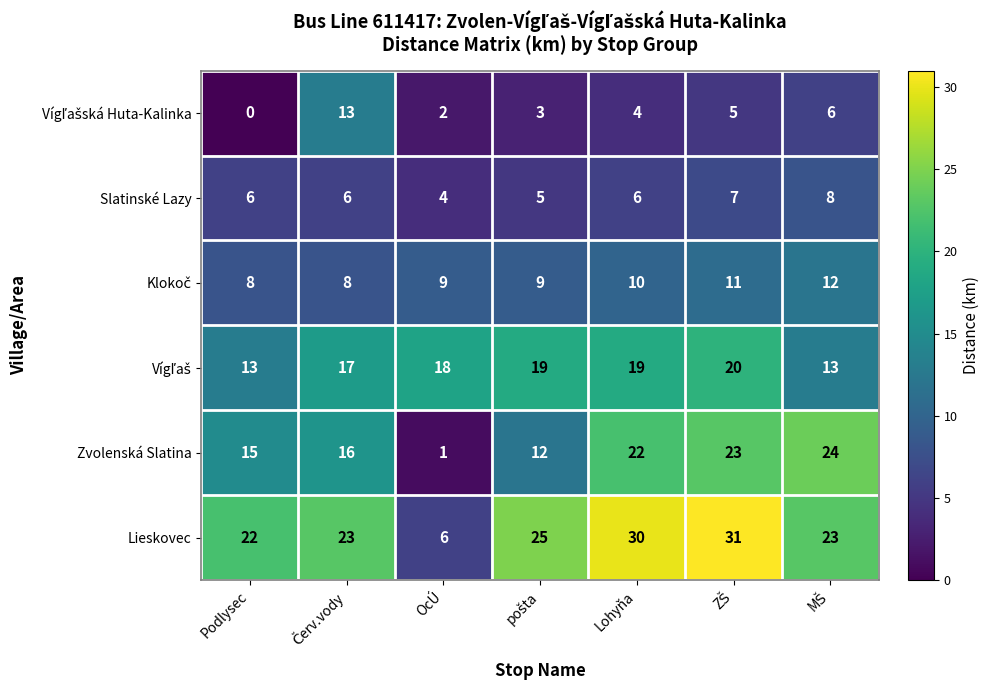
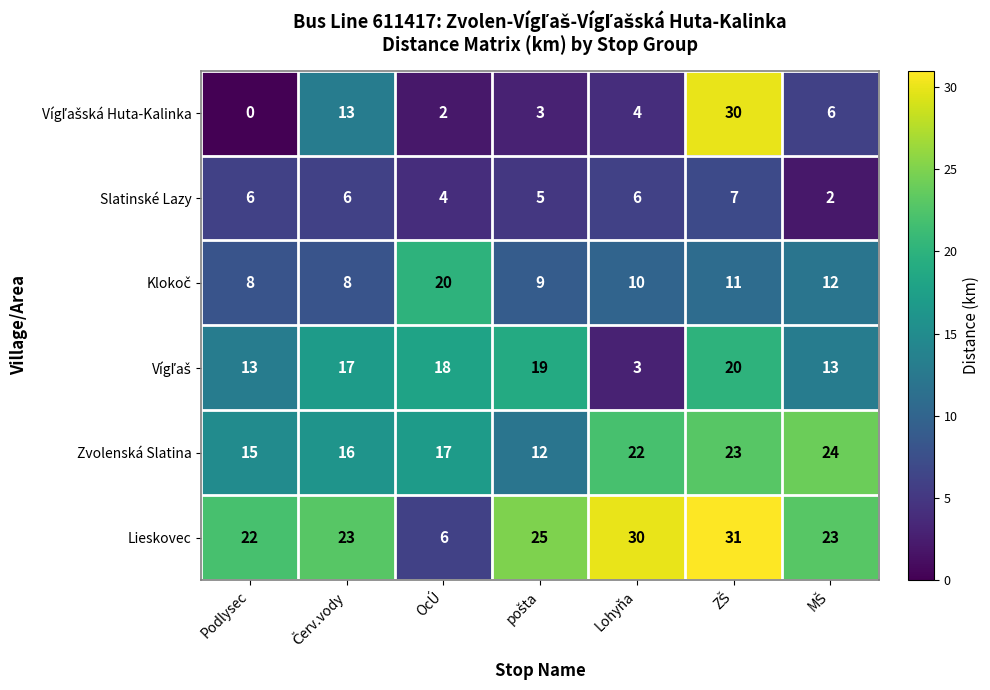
Vígľašská Huta-Kalinka, ZŠ: 5 -> 30
Slatinské Lazy, MŠ: 8 -> 2
Klokoč, OcÚ: 9 -> 20
Vígľaš, Lohyňa: 19 -> 3
Zvolenská Slatina, OcÚ: 1 -> 17
